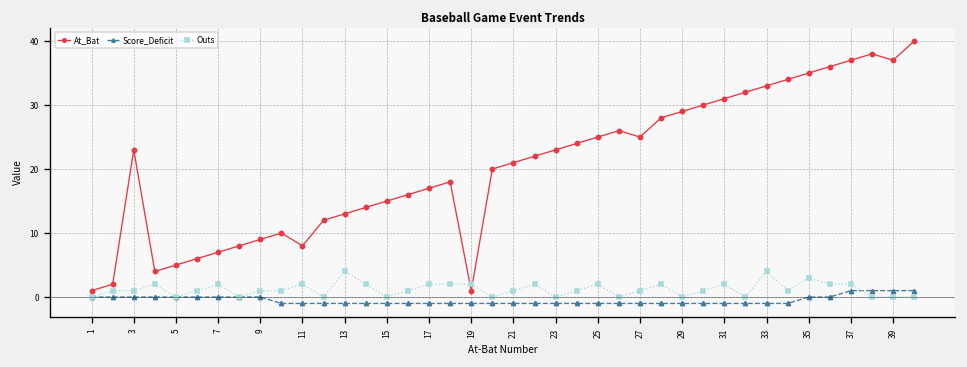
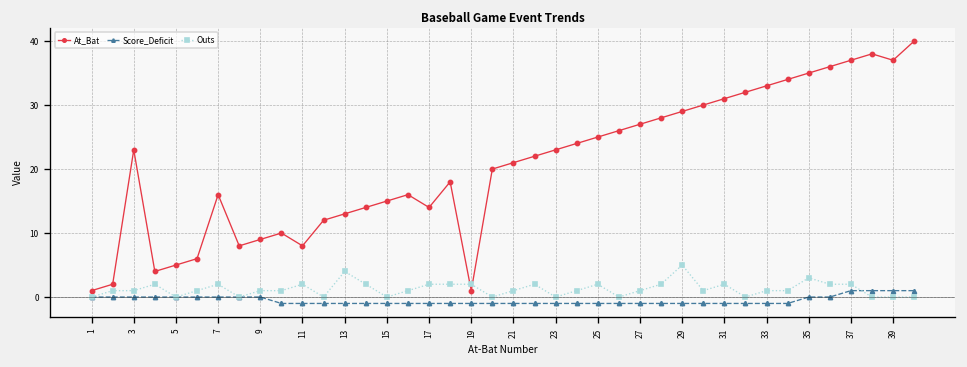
At_Bat, 7: 7 -> 16
At_Bat, 17: 17 -> 14
At_Bat, 27: 25 -> 27
Outs, 29: 0 -> 5
Outs, 33: 4 -> 1
